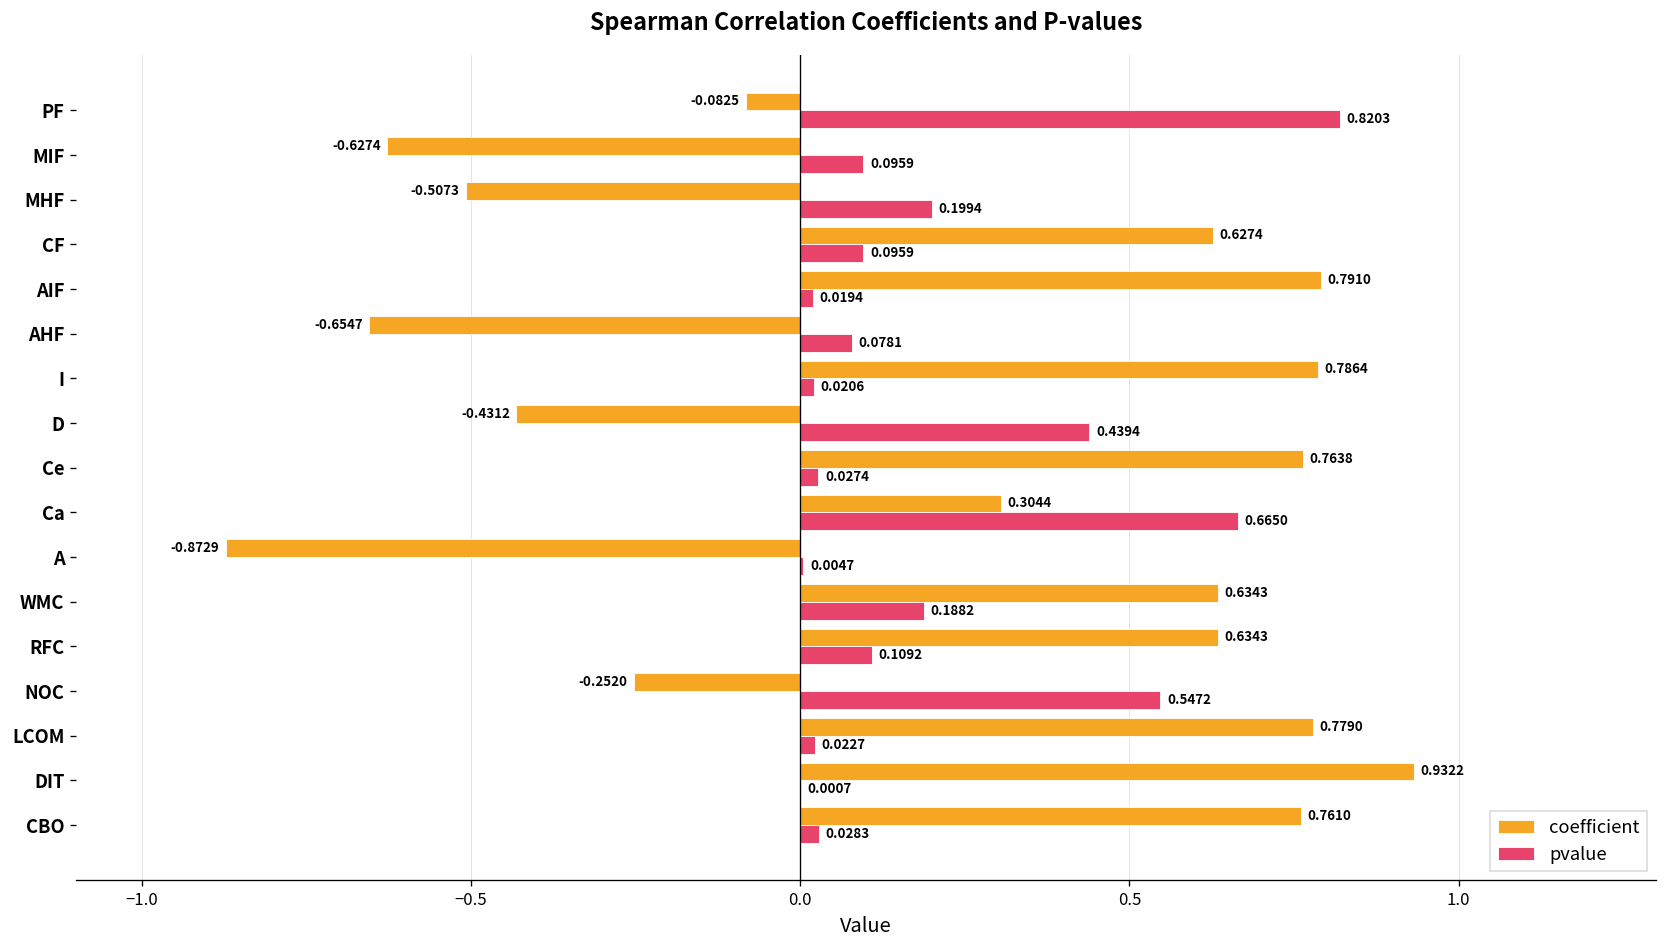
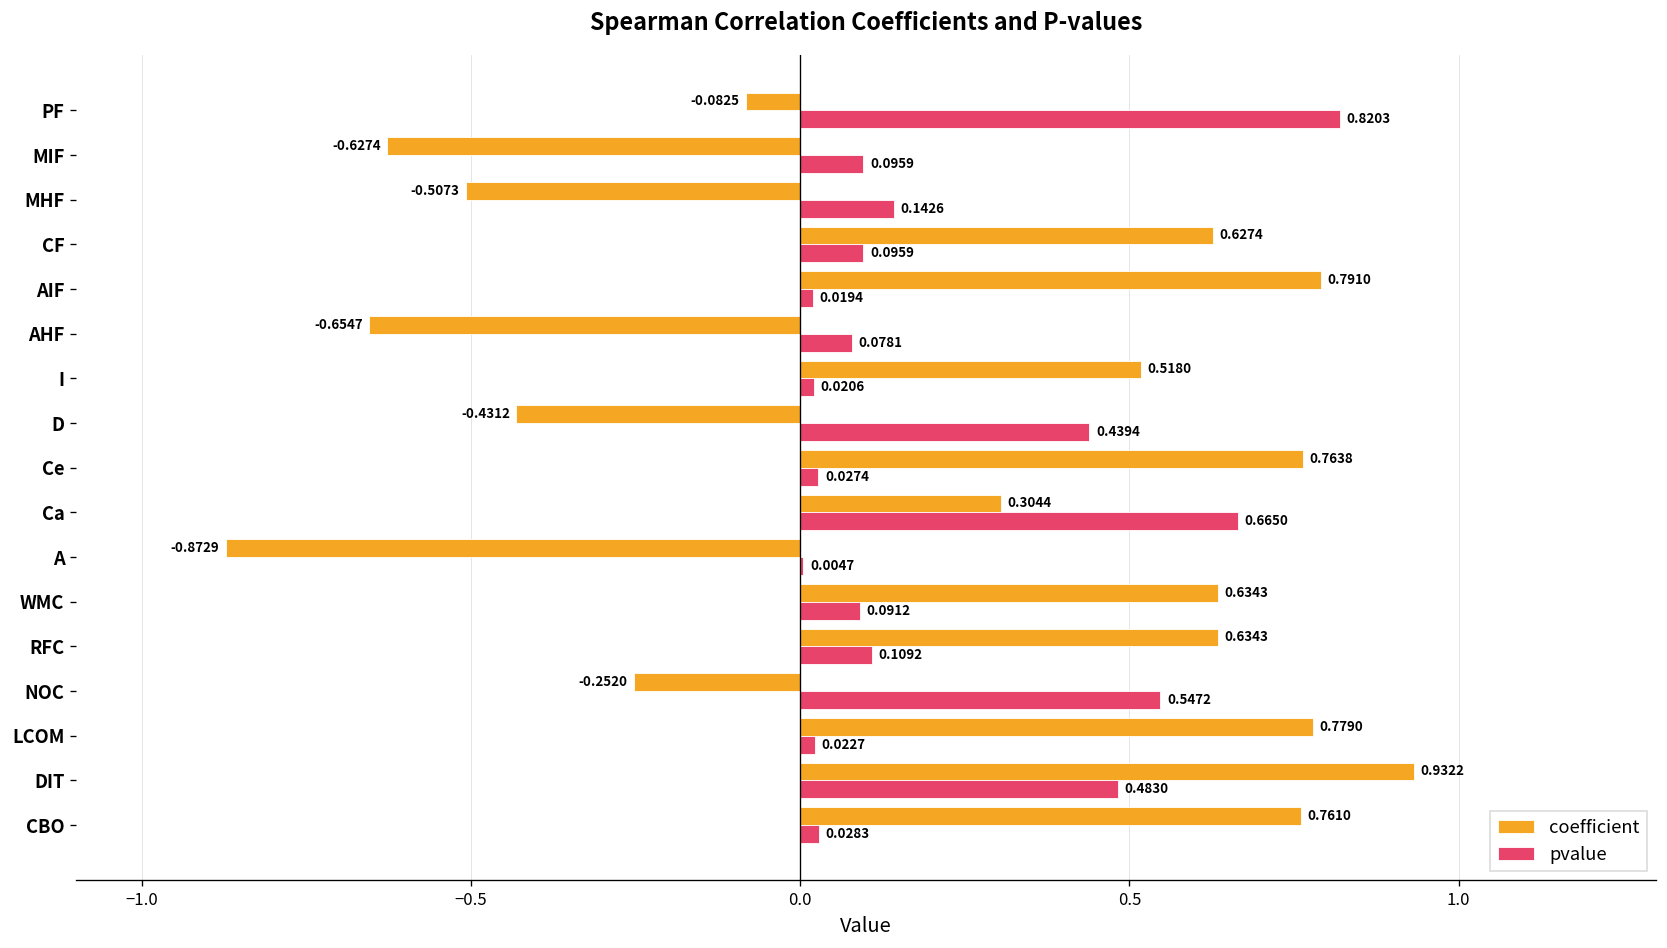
pvalue, MHF: 0.1994 -> 0.1426
coefficient, I: 0.7864 -> 0.5180
pvalue, WMC: 0.1882 -> 0.0912
pvalue, DIT: 0.0007 -> 0.4830
